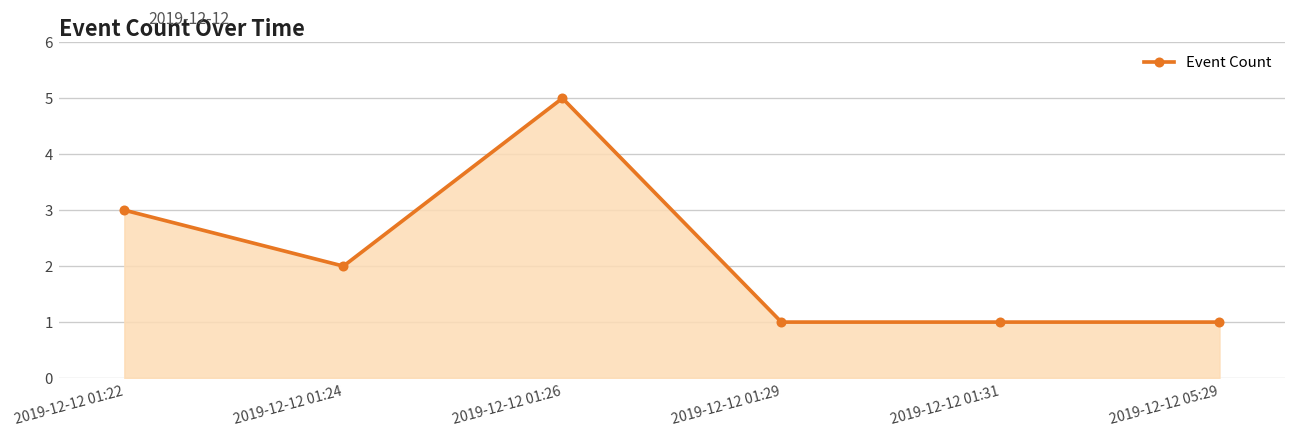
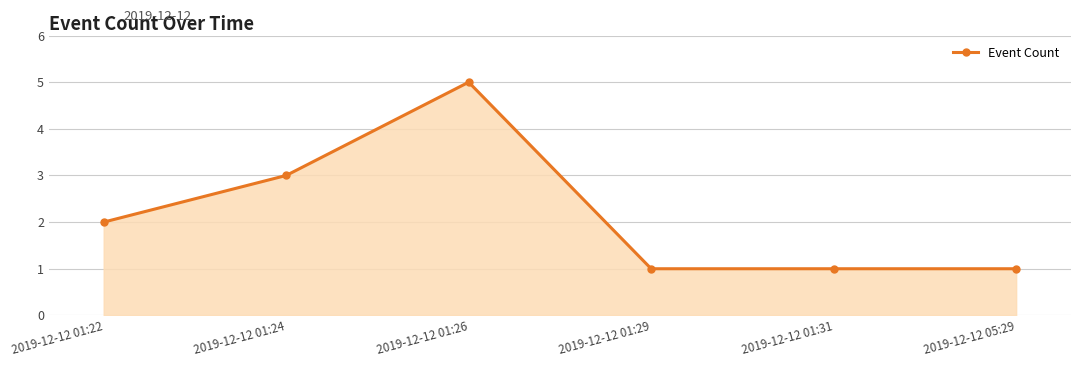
2019-12-12 01:22: 3 -> 2
2019-12-12 01:24: 2 -> 3
